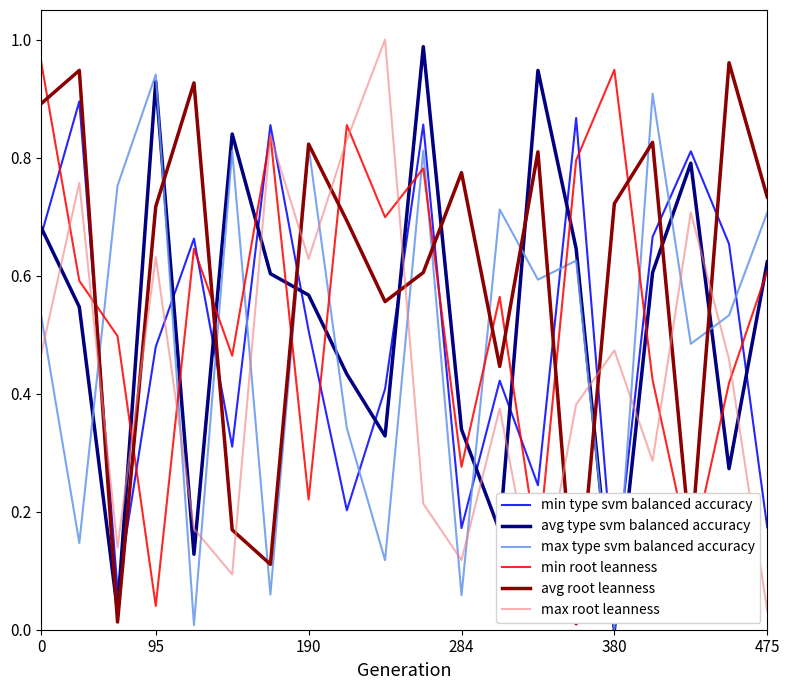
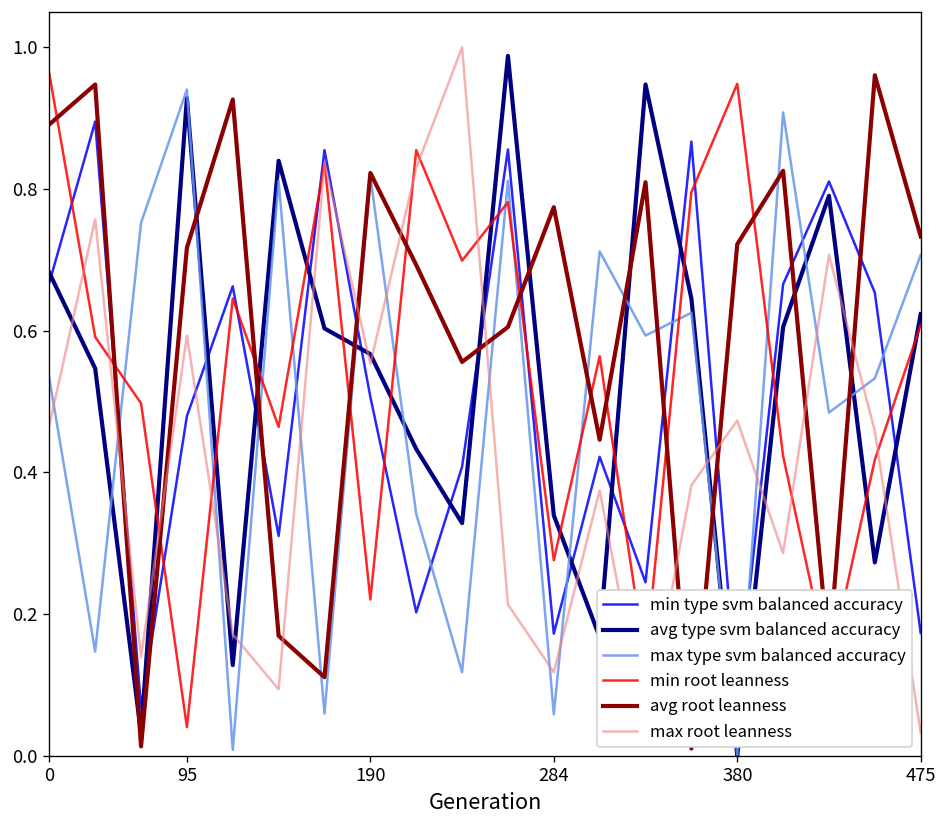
max root leanness, 95: 0.63 -> 0.59
max root leanness, 190: 0.63 -> 0.55
